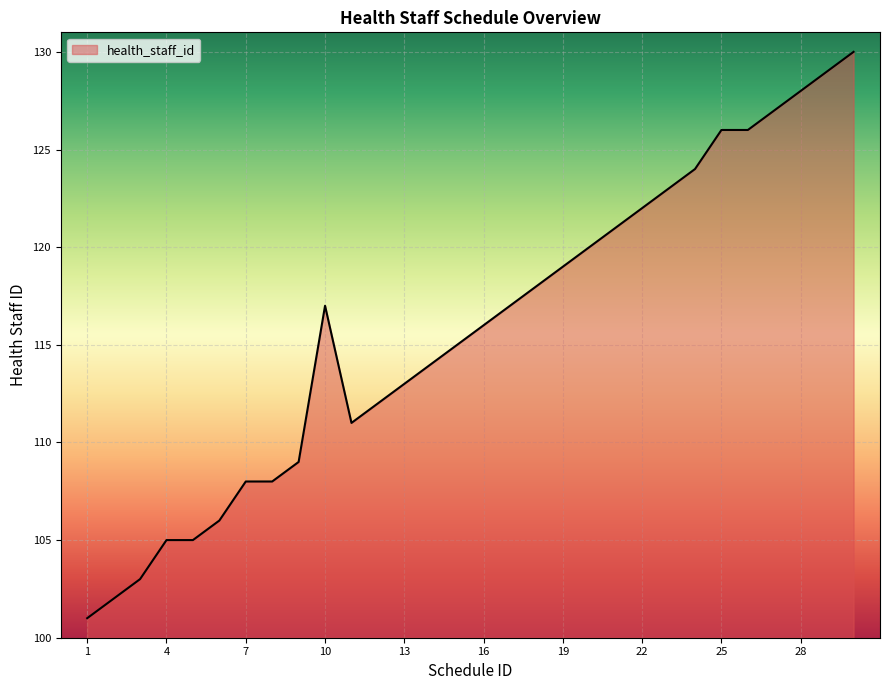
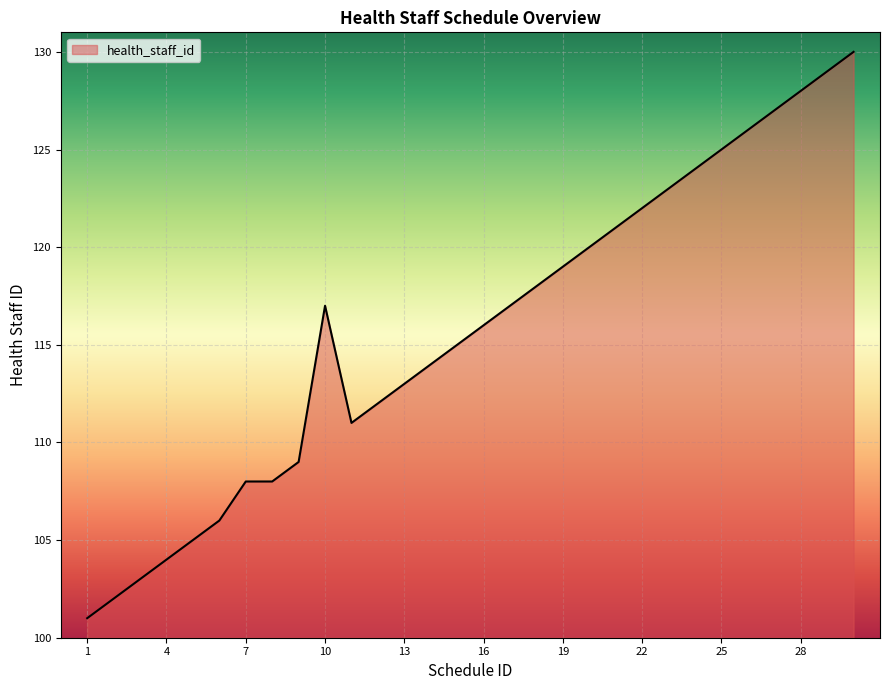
4: 105 -> 104
25: 126 -> 125
